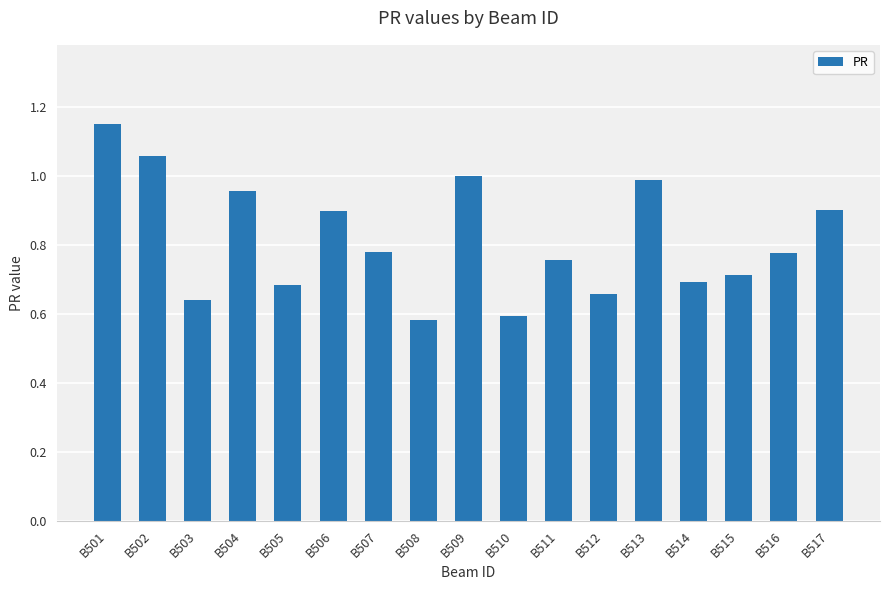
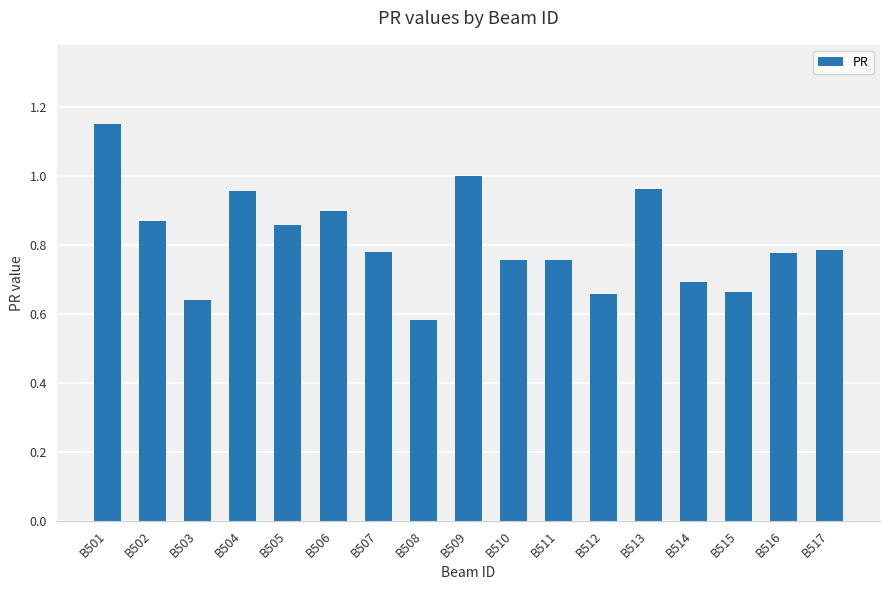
B502: 1.06 -> 0.87
B505: 0.68 -> 0.86
B510: 0.60 -> 0.76
B513: 0.99 -> 0.96
B515: 0.71 -> 0.66
B517: 0.90 -> 0.78
